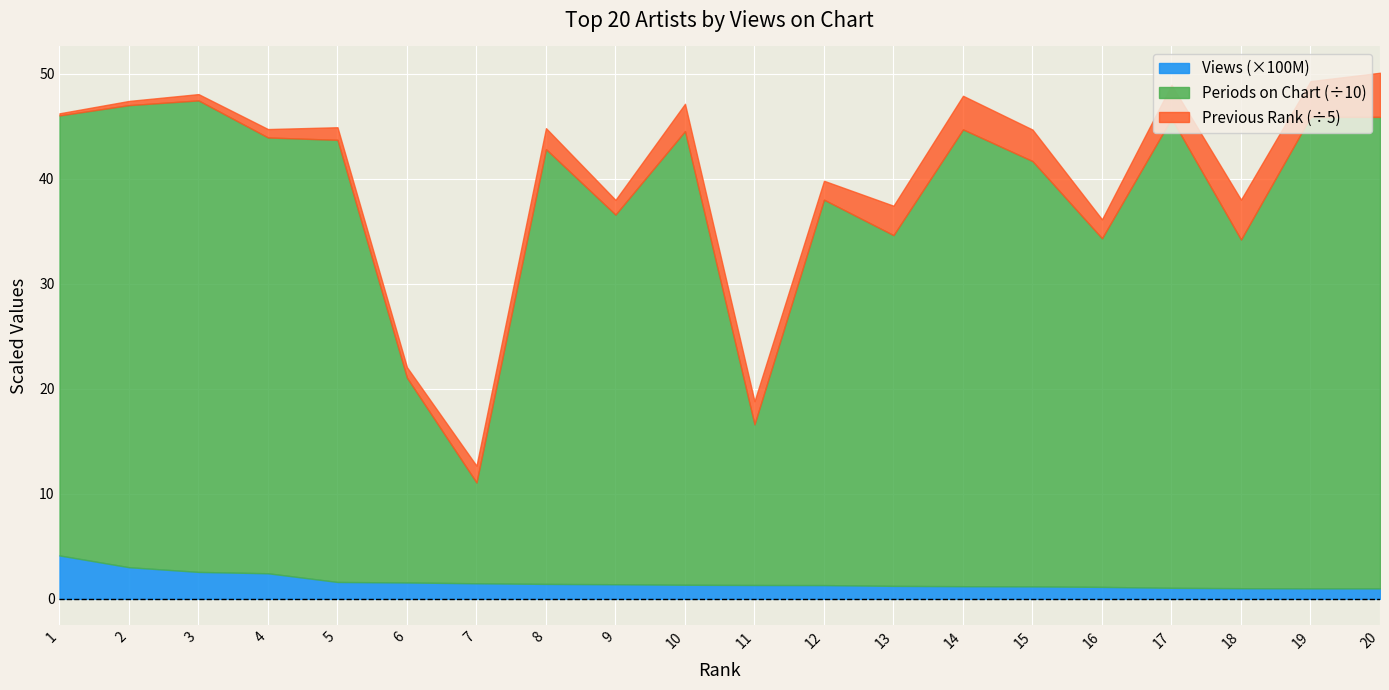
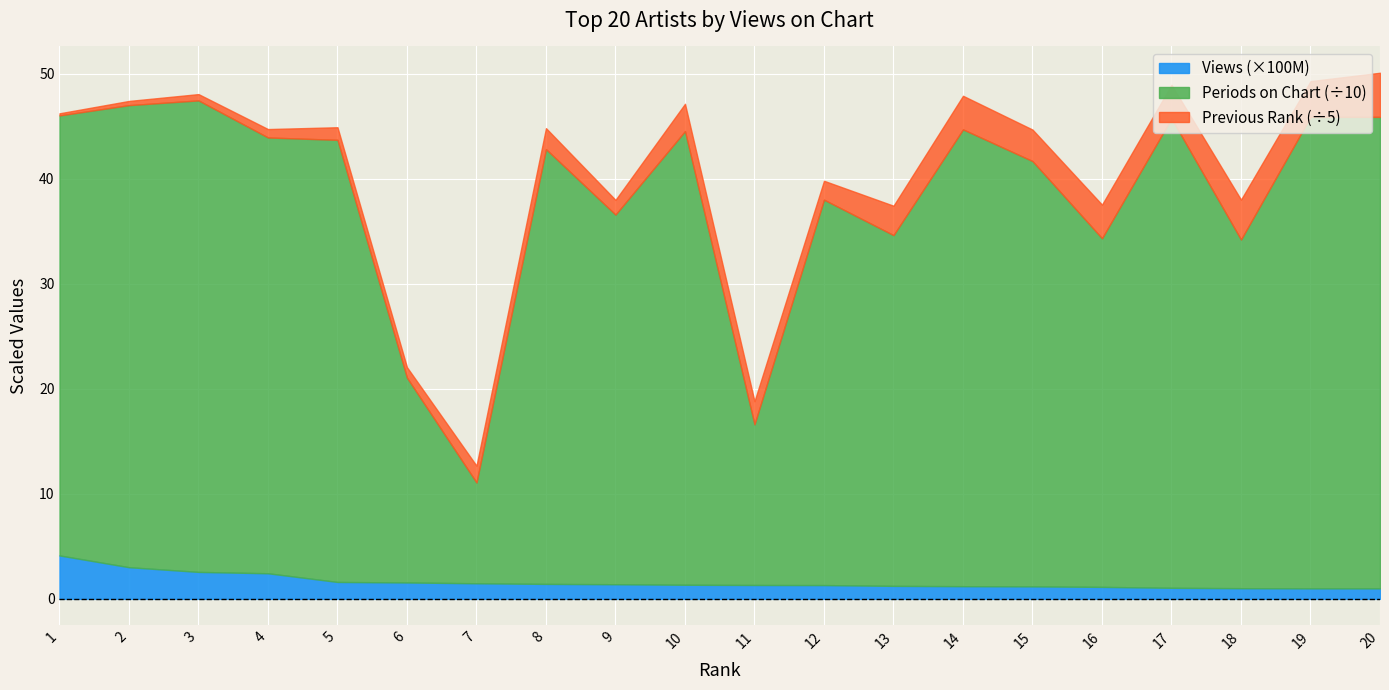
Previous Rank (÷5), 16: 1.8 -> 3.2
